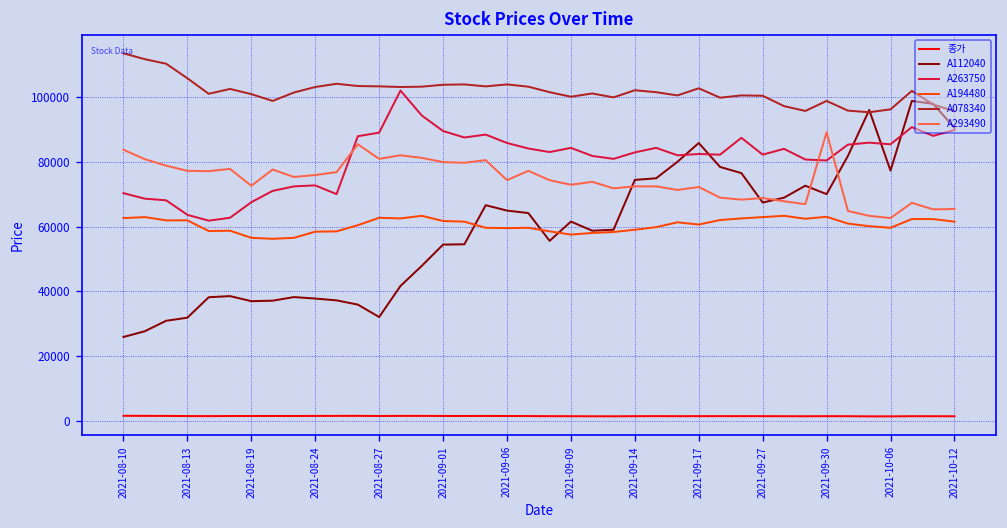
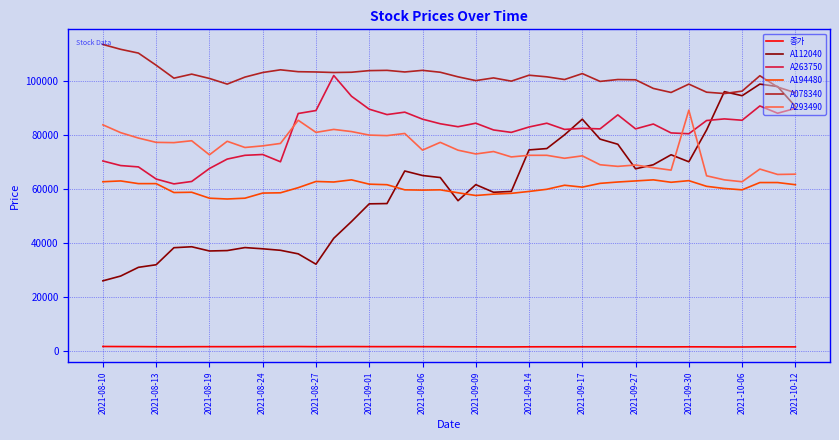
A112040, 2021-10-06: 77000 -> 95000
